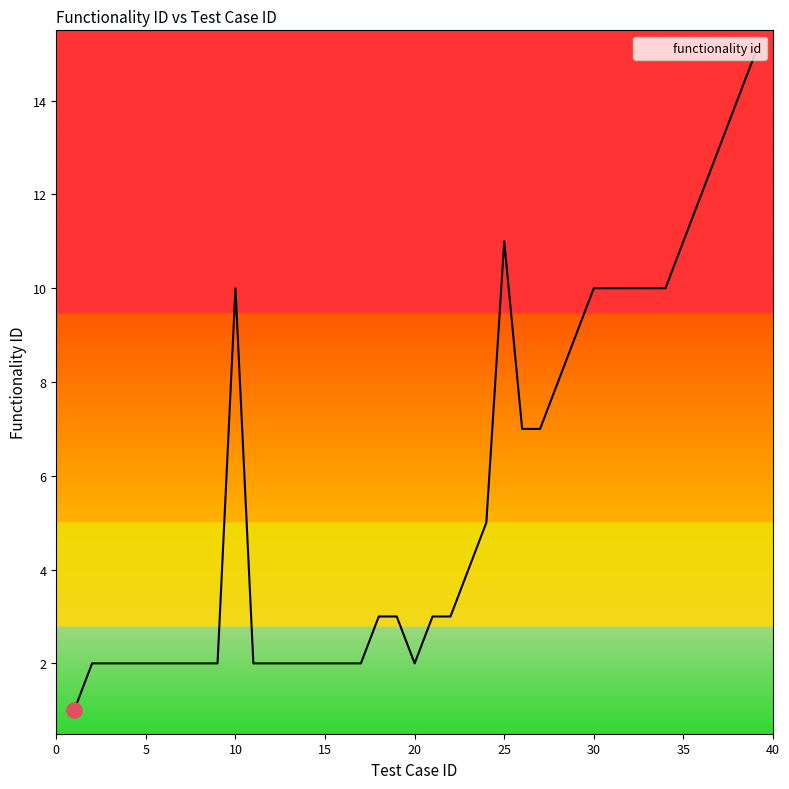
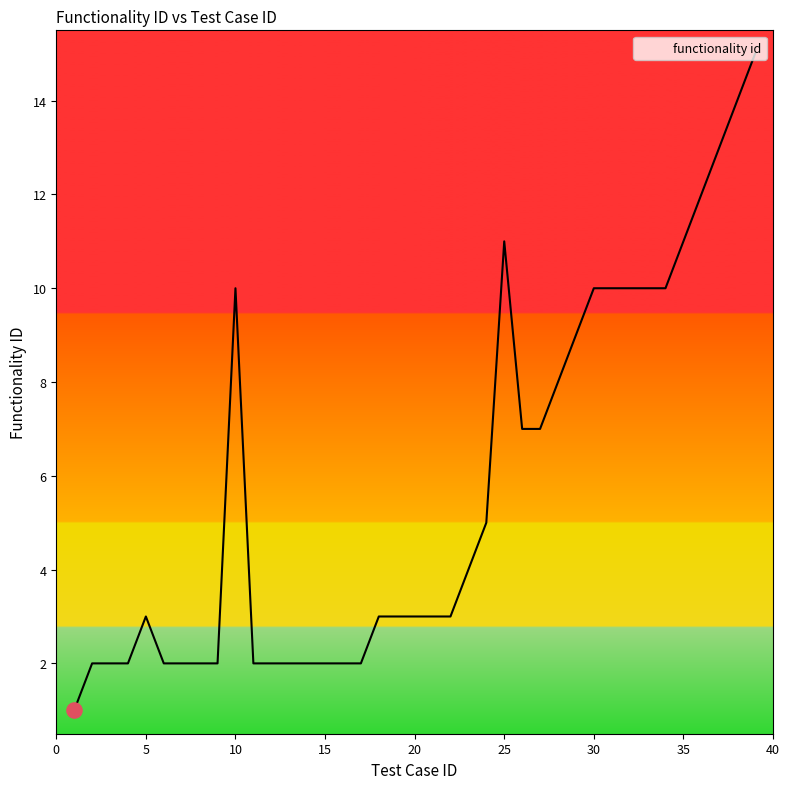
functionality id, 5: 2 -> 3
functionality id, 20: 2 -> 3
